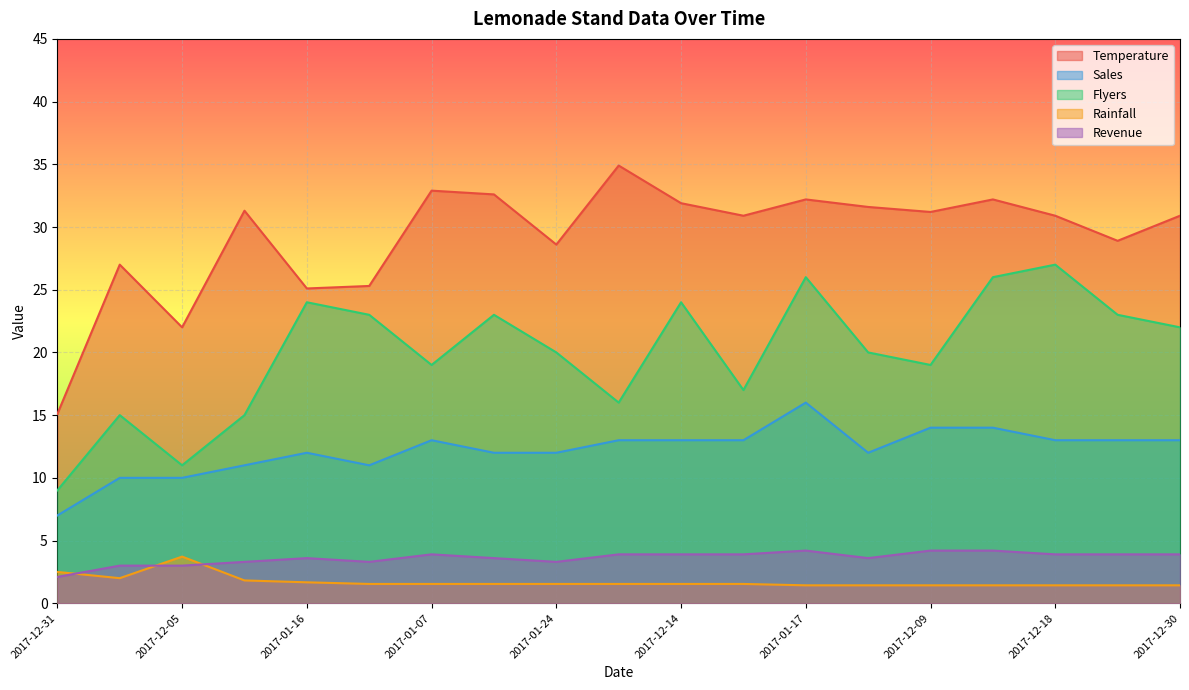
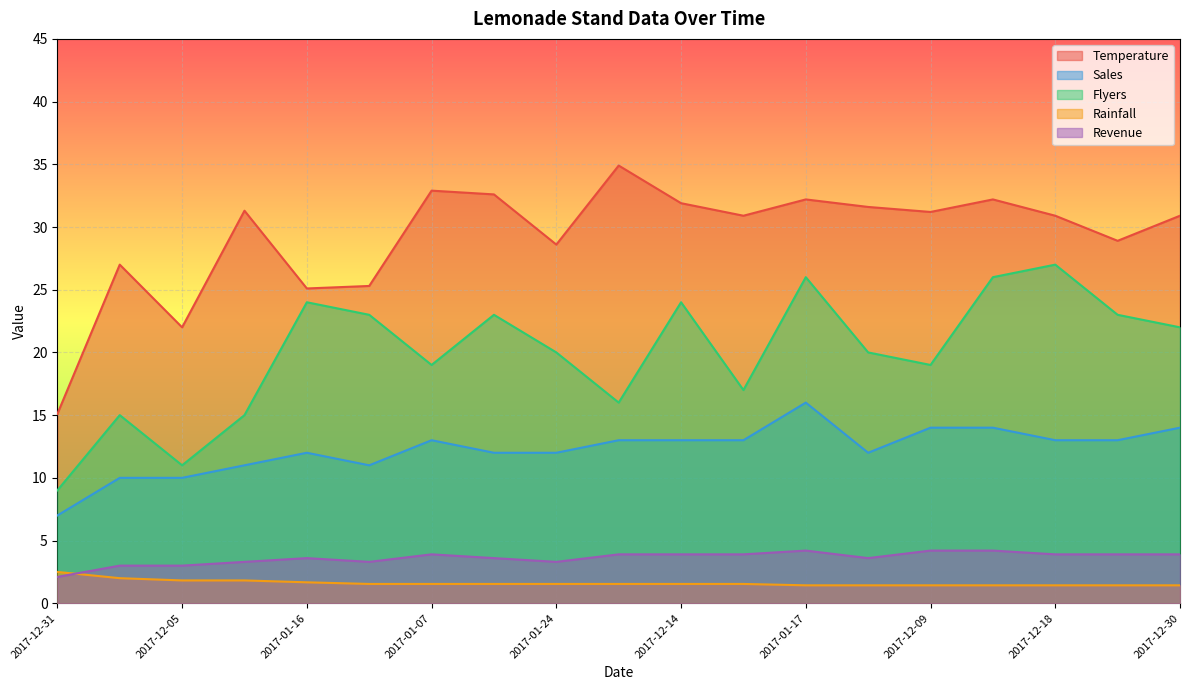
Rainfall, 2017-12-05: 3.7 -> 1.8
Sales, 2017-12-30: 13 -> 14
